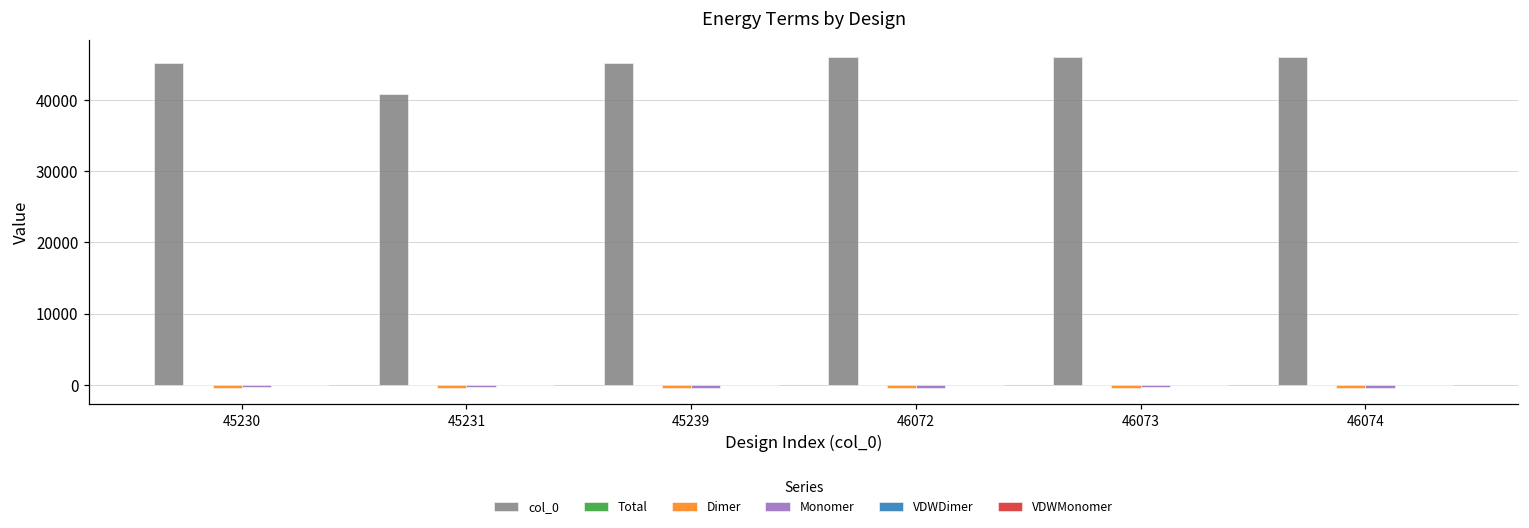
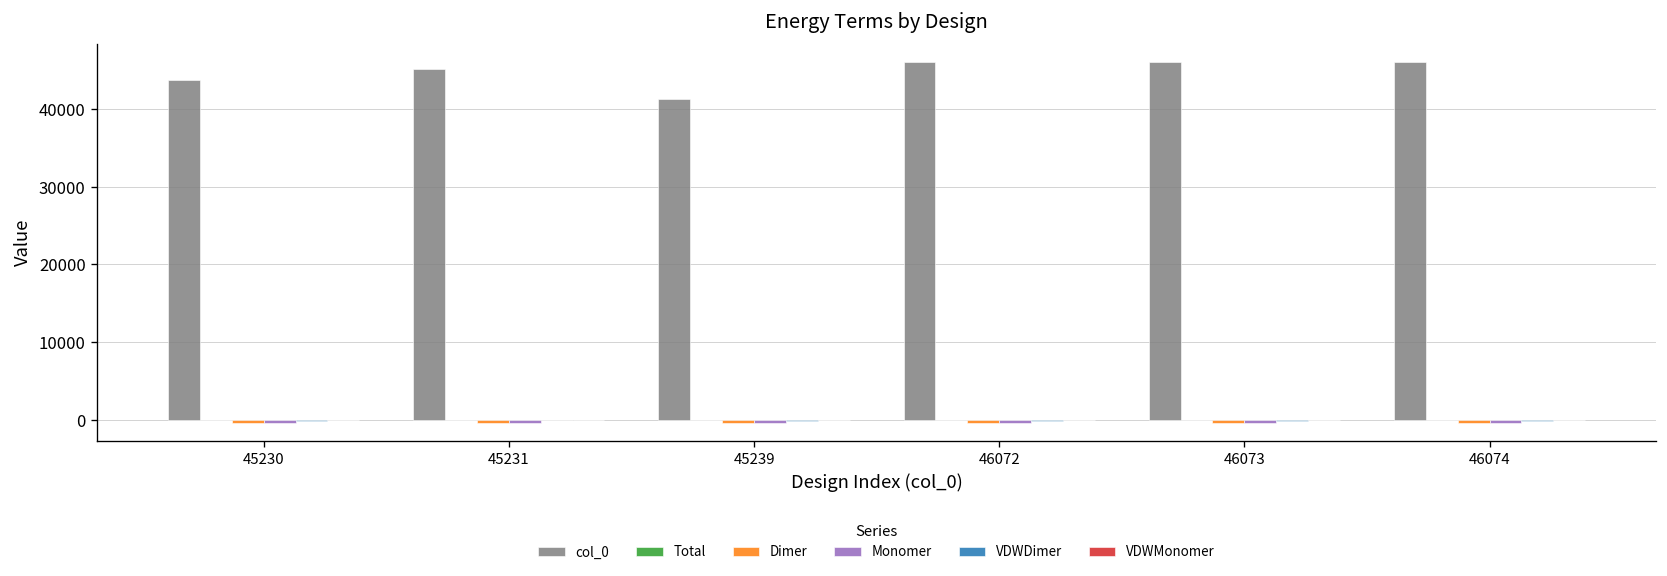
col_0, 45230: 45000 -> 44000
col_0, 45231: 41000 -> 45000
col_0, 45239: 45000 -> 41000
